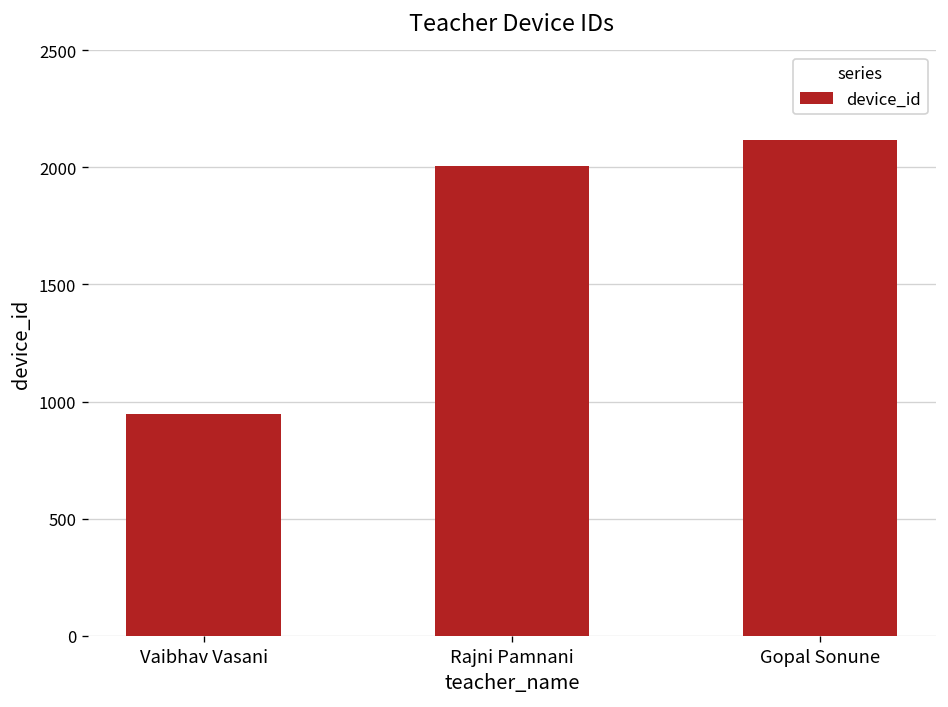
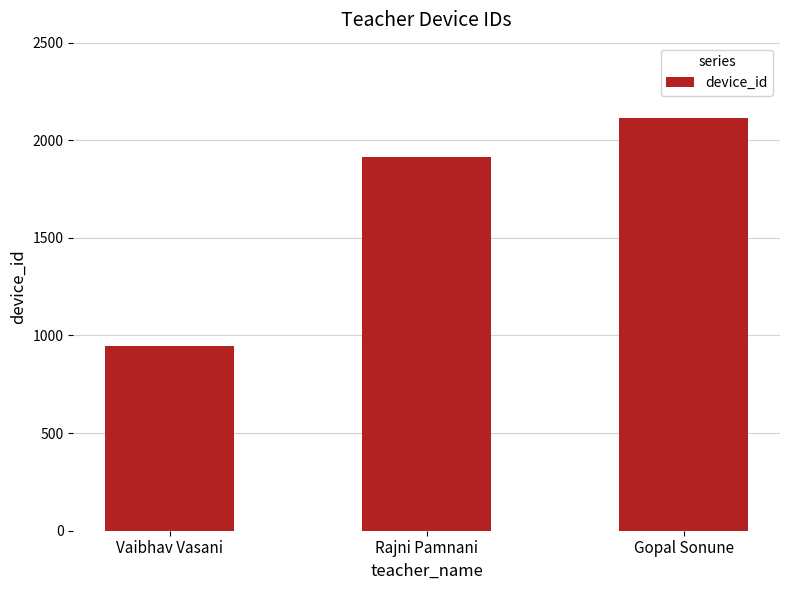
Rajni Pamnani: 2010 -> 1910
